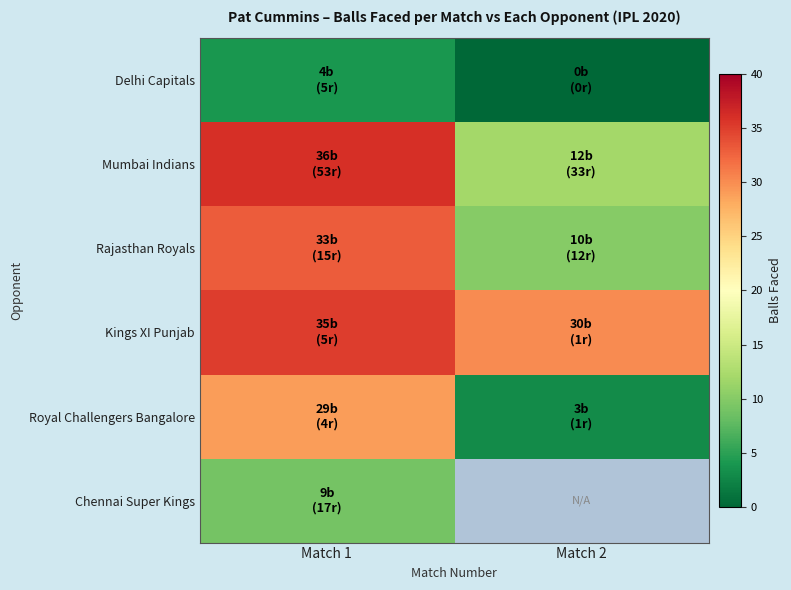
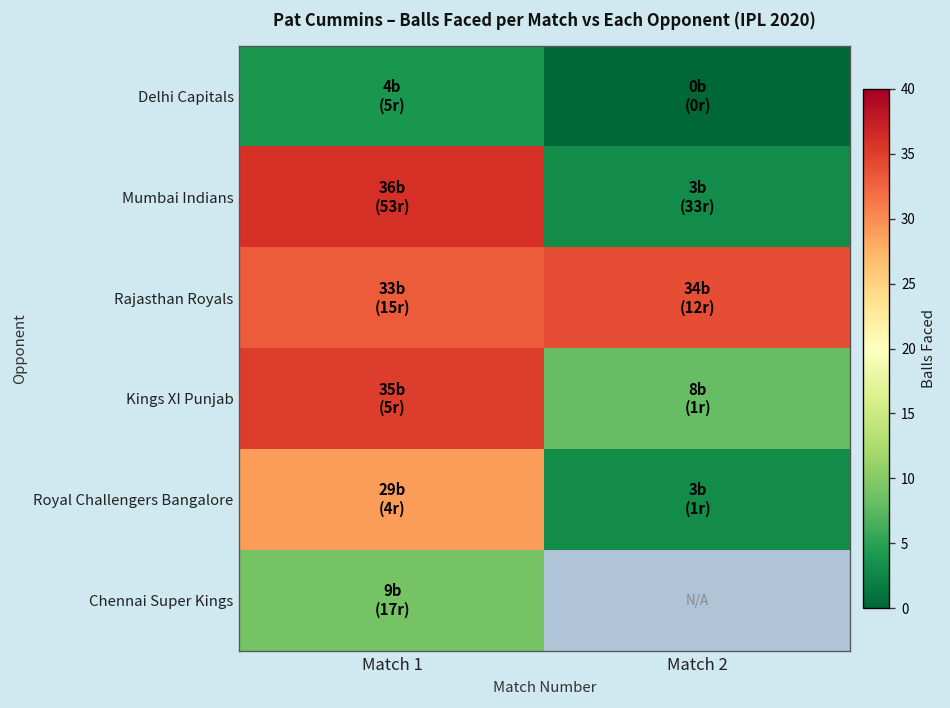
Mumbai Indians, Match 2: 12b -> 3b
Rajasthan Royals, Match 2: 10b -> 34b
Kings XI Punjab, Match 2: 30b -> 8b
